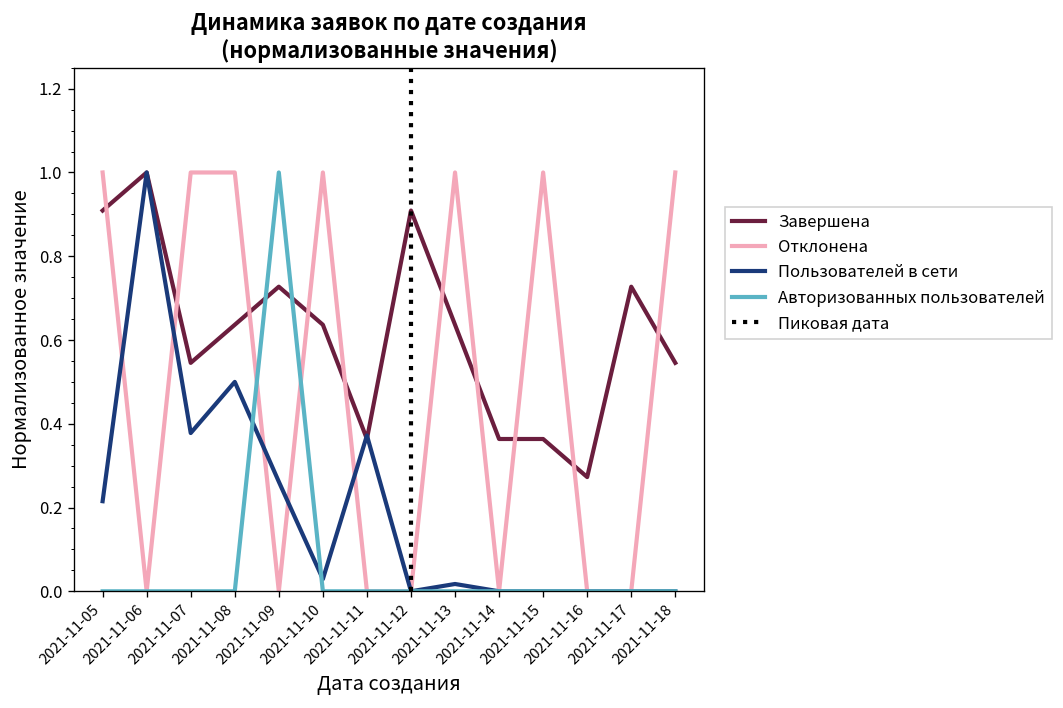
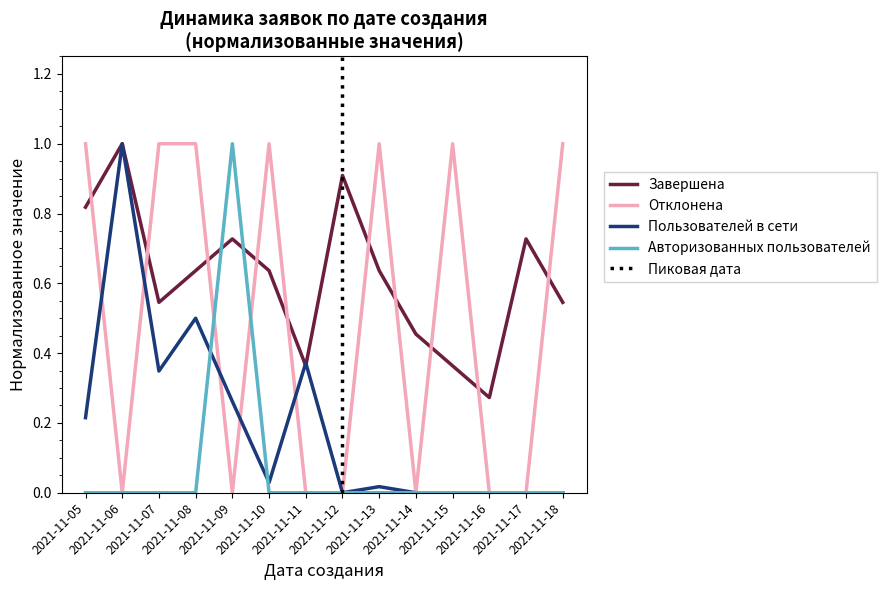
Завершена, 2021-11-05: 0.91 -> 0.82
Пользователей в сети, 2021-11-07: 0.38 -> 0.35
Завершена, 2021-11-14: 0.36 -> 0.45
